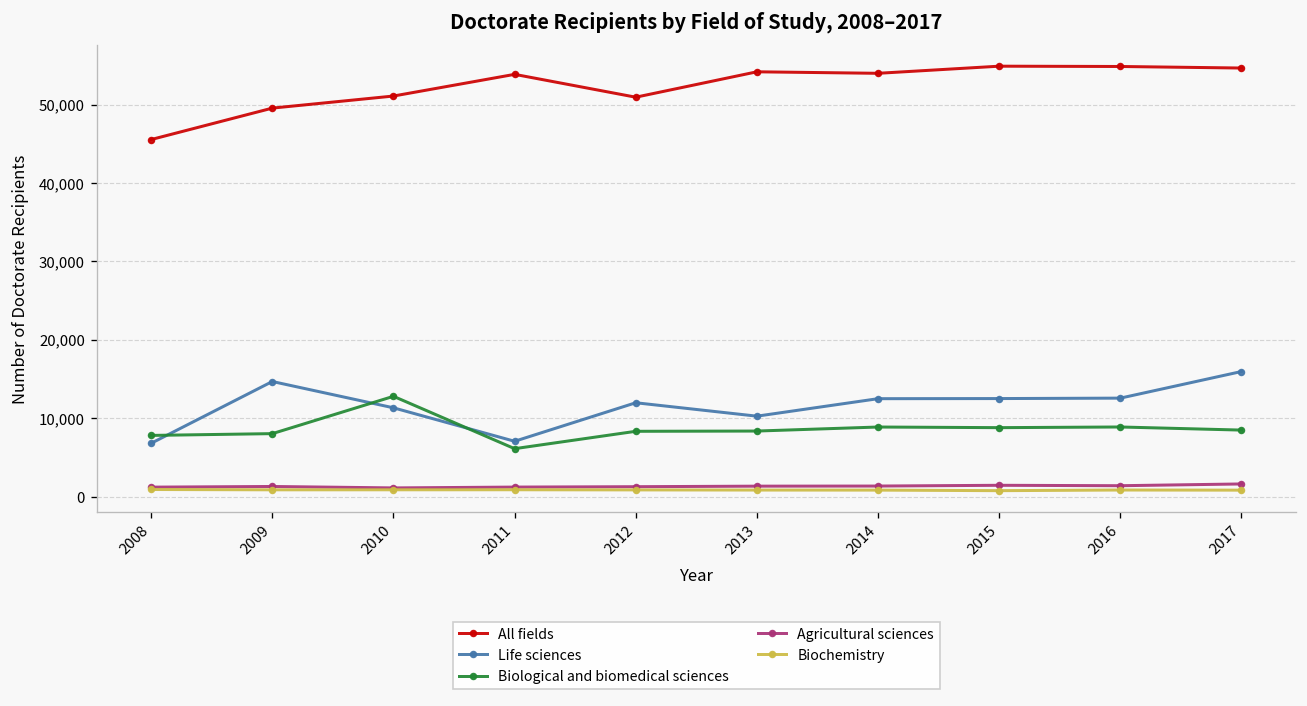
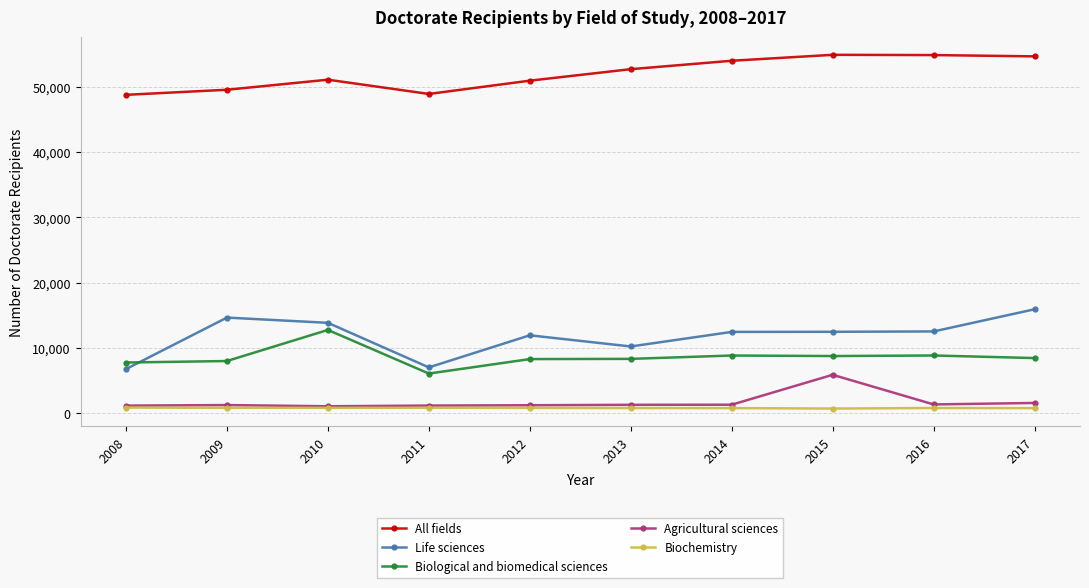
All fields, 2008: 46,000 -> 49,000
Life sciences, 2010: 11,000 -> 14,000
All fields, 2011: 54,000 -> 49,000
All fields, 2013: 54,000 -> 53,000
Agricultural sciences, 2015: 1,000 -> 6,000
